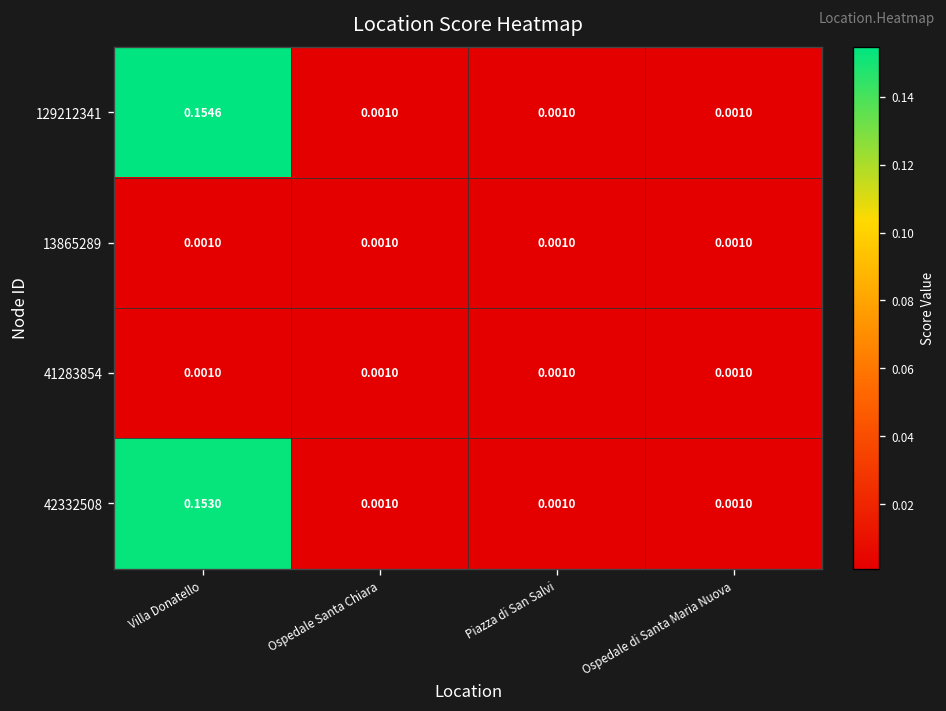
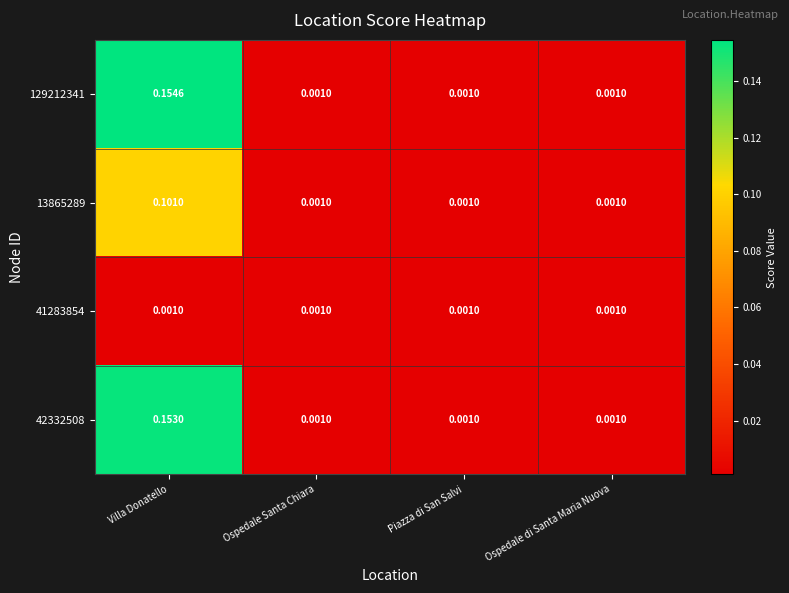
13865289, Villa Donatello: 0.0010 -> 0.1010
